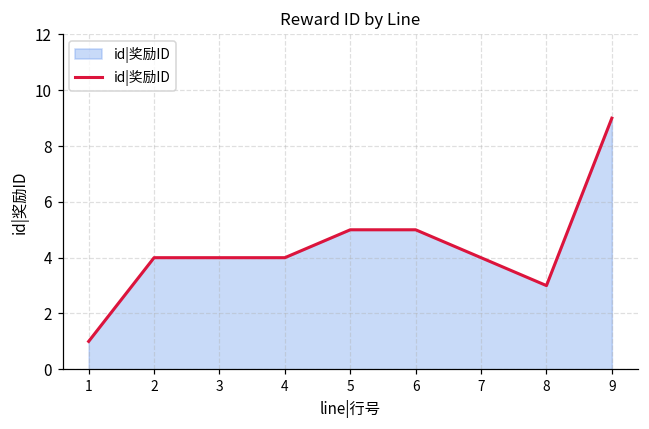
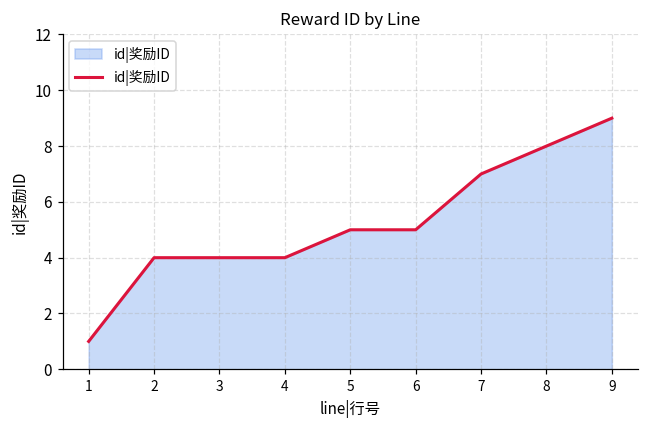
7: 4 -> 7
8: 3 -> 8
